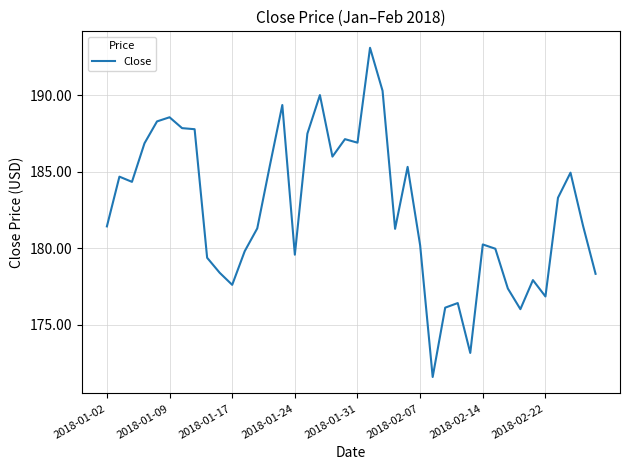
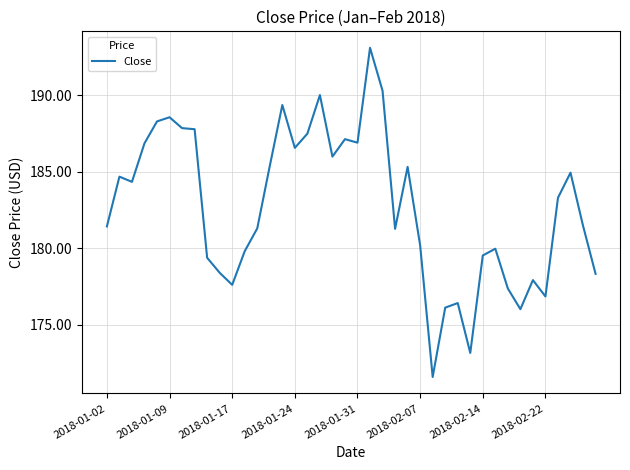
2018-01-24: 179.6 -> 186.6
2018-02-14: 180.2 -> 179.5
